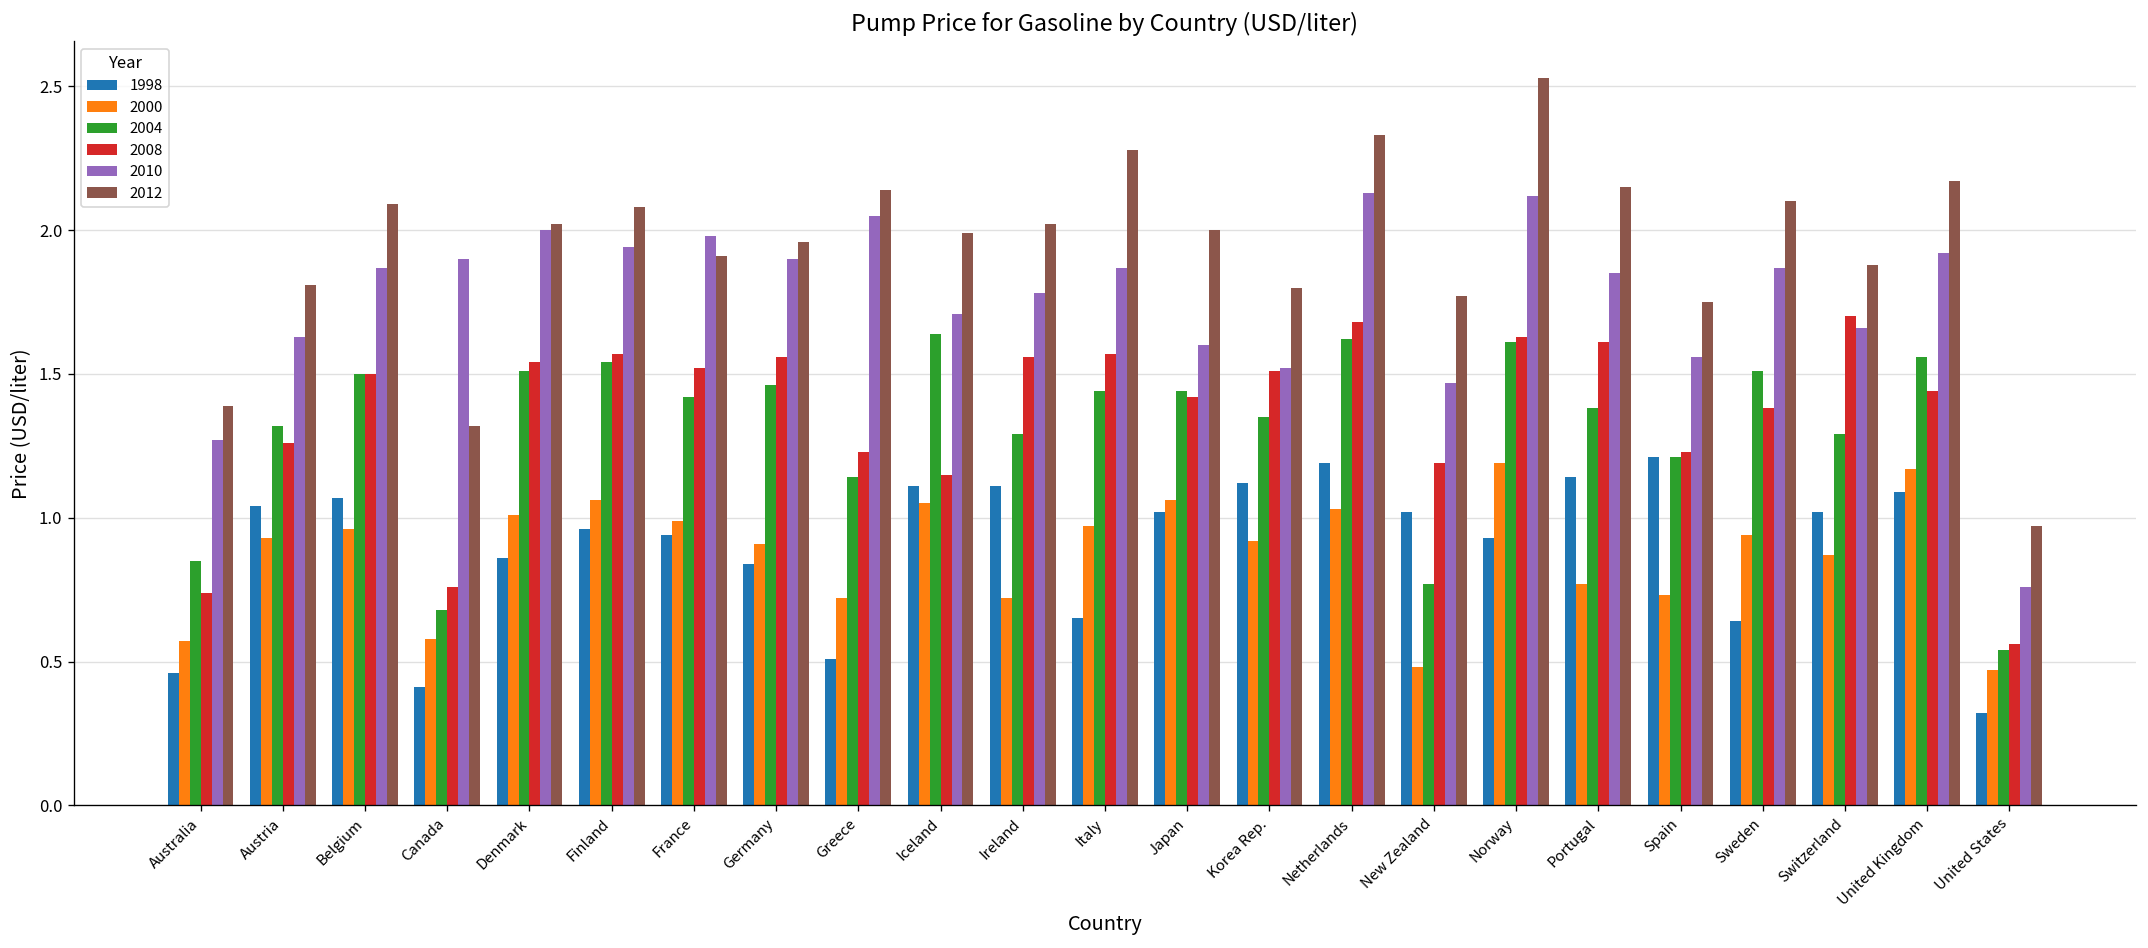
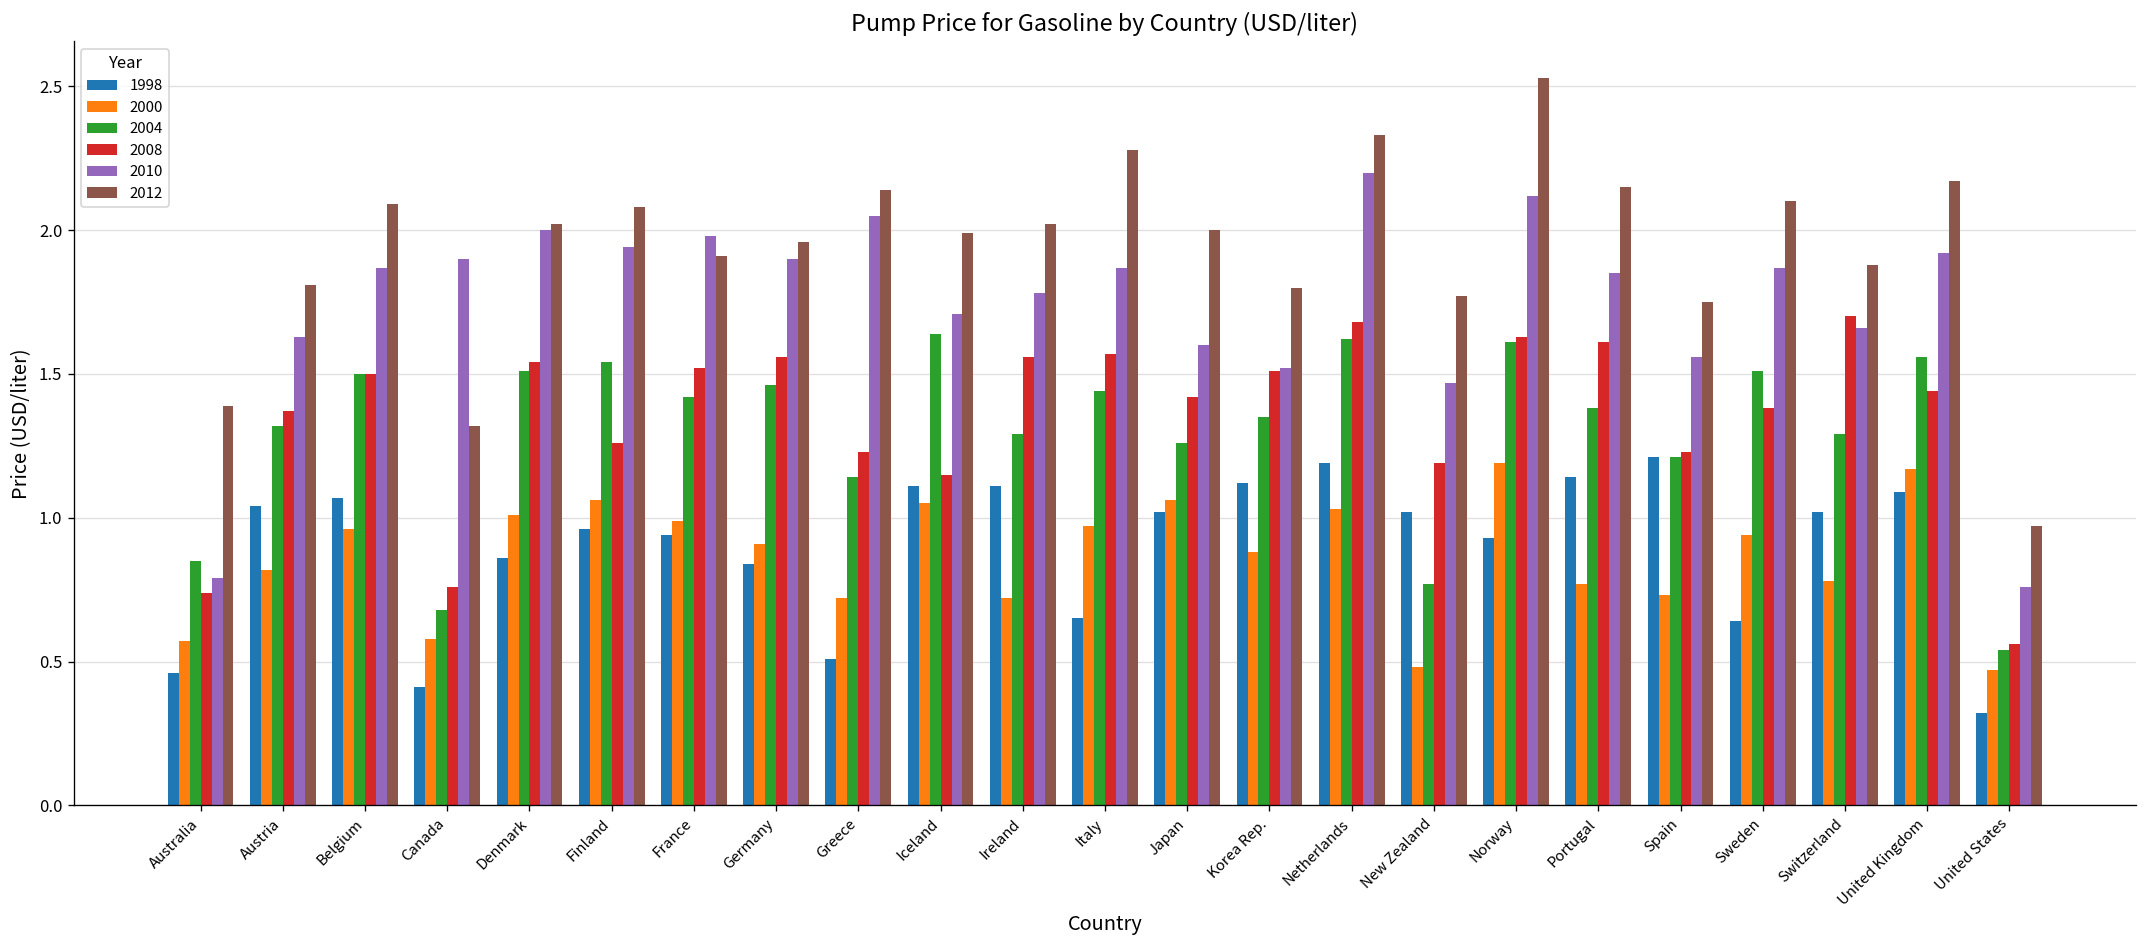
2010, Australia: 1.27 -> 0.79
2000, Austria: 0.93 -> 0.82
2008, Austria: 1.26 -> 1.37
2008, Finland: 1.57 -> 1.26
2004, Japan: 1.44 -> 1.26
2000, Korea Rep.: 0.92 -> 0.88
2010, Netherlands: 2.13 -> 2.20
2000, Switzerland: 0.87 -> 0.78
